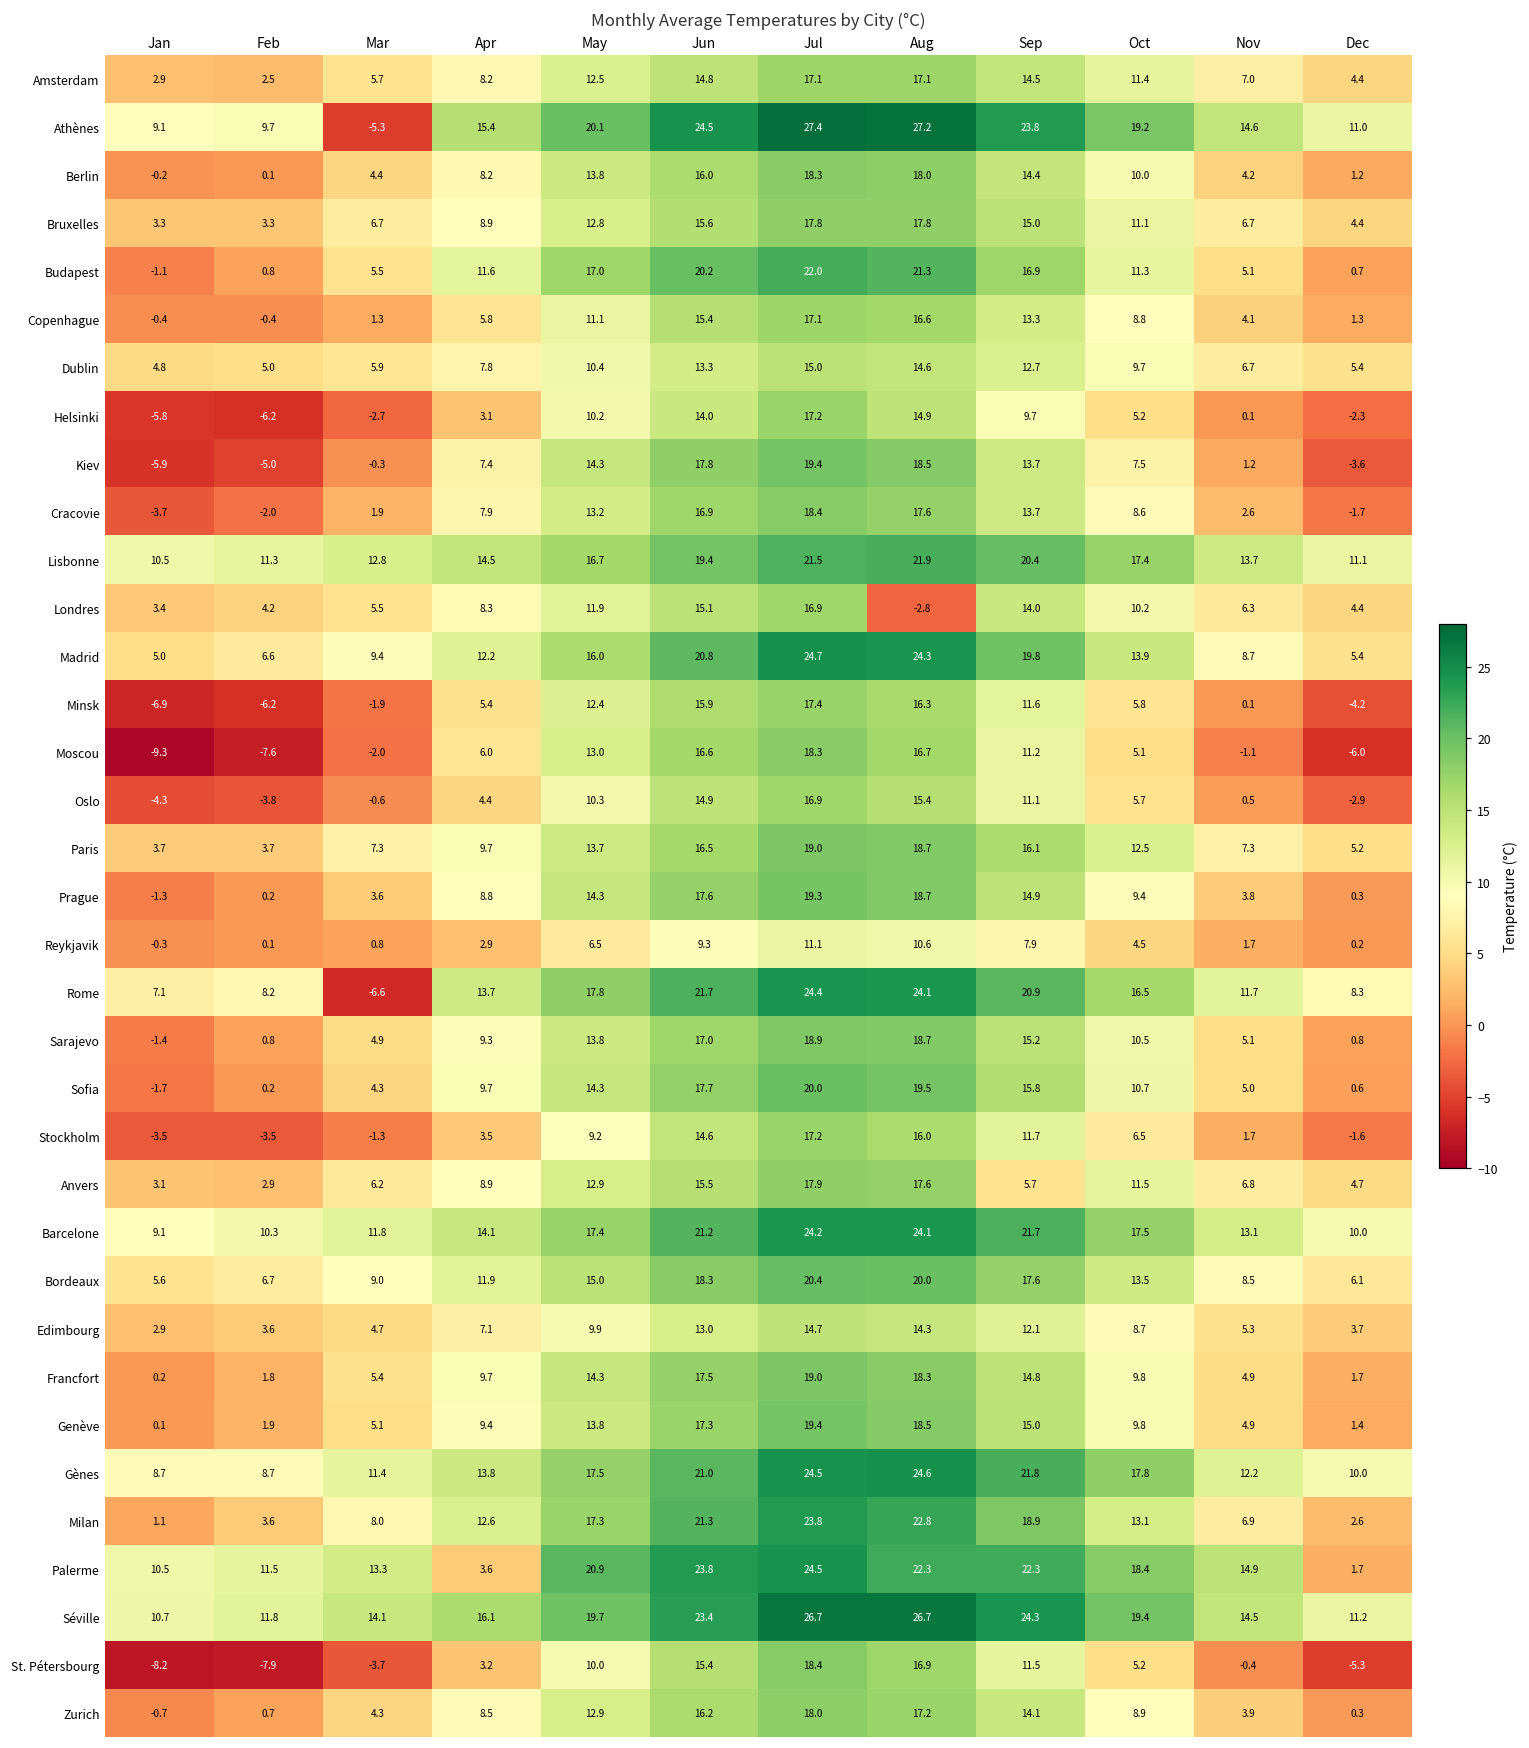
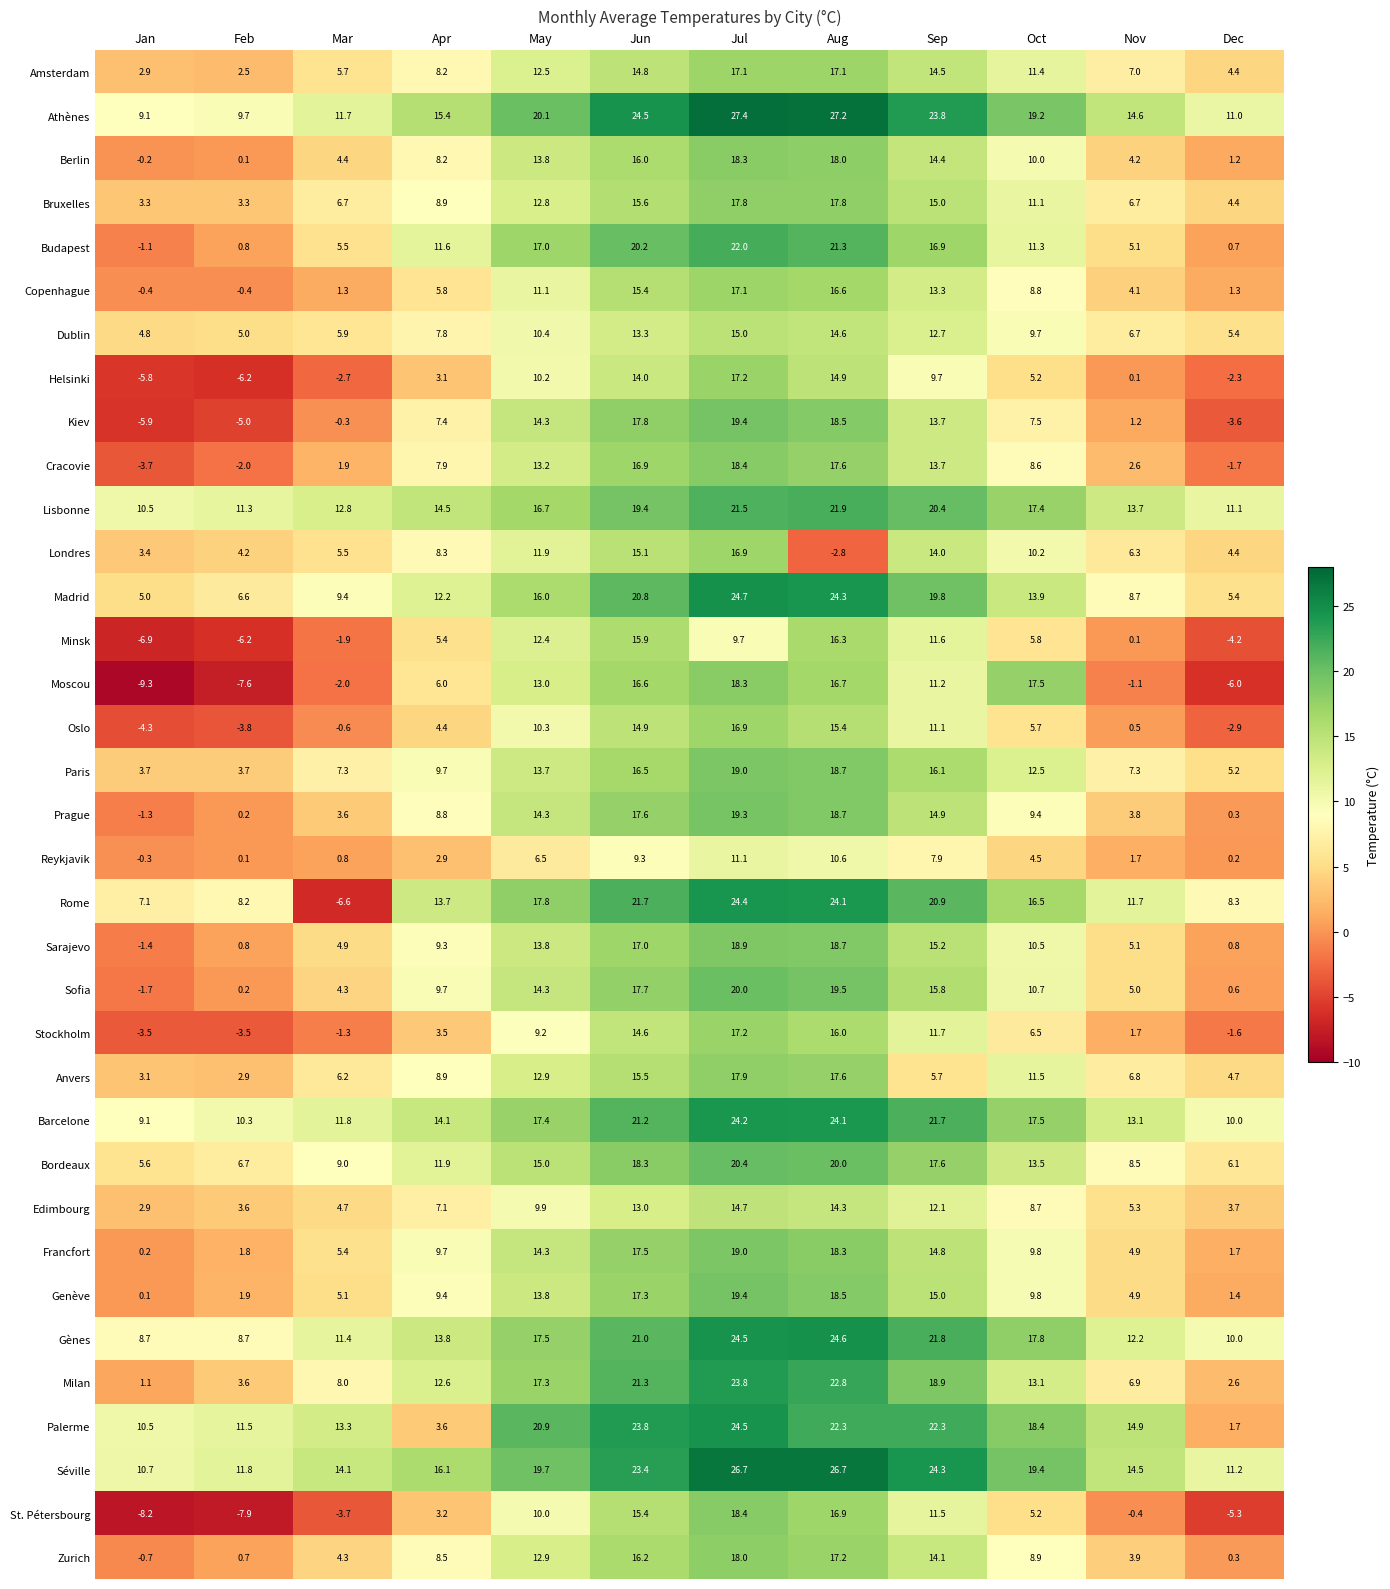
Athènes, Mar: -5.3 -> 11.7
Minsk, Jul: 17.4 -> 9.7
Moscou, Oct: 5.1 -> 17.5
